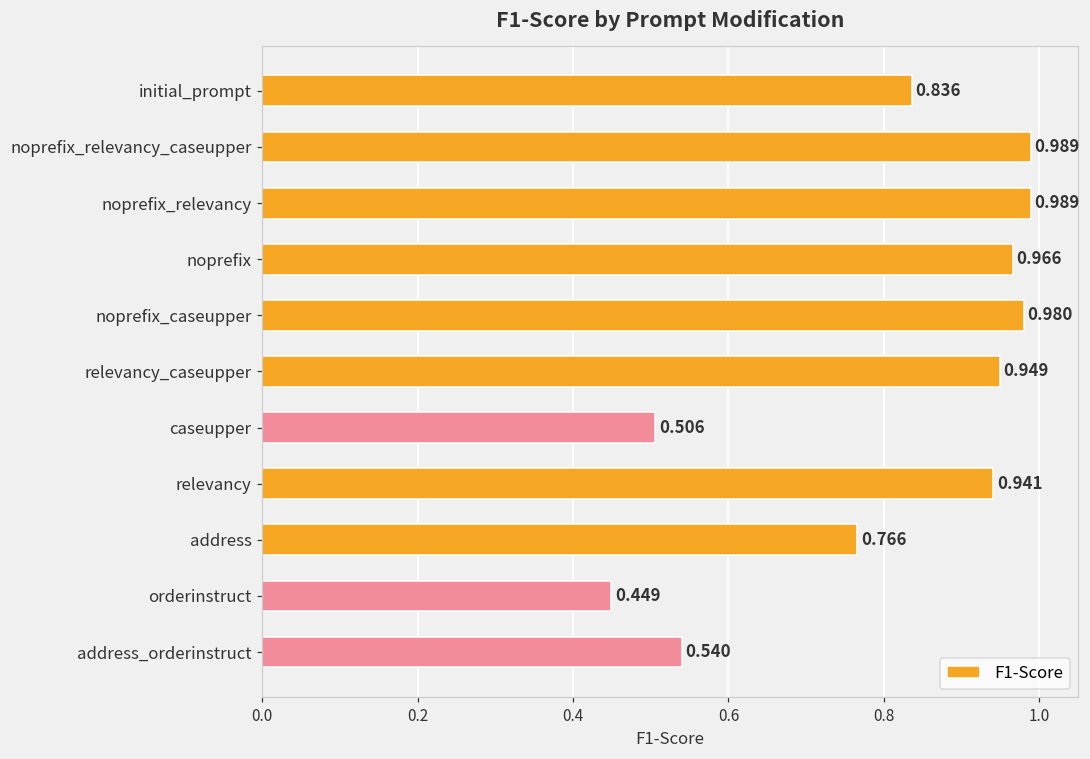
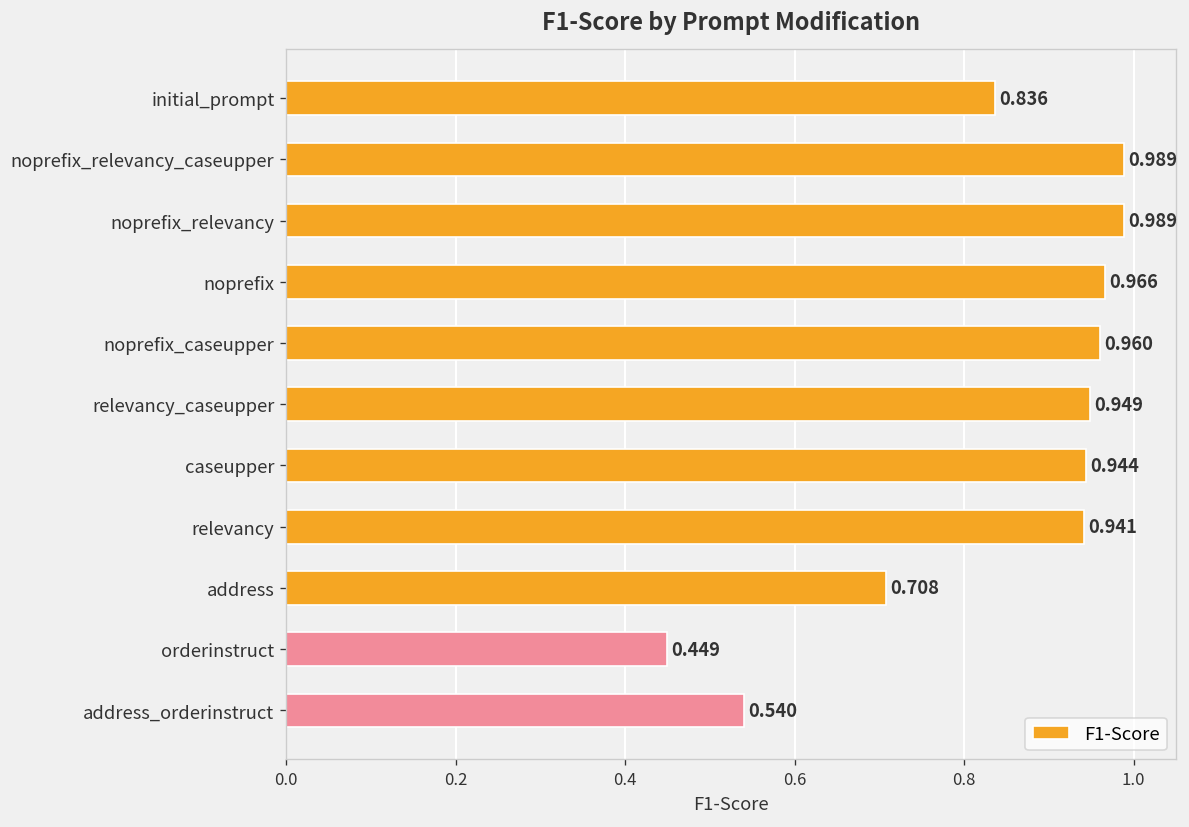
noprefix_caseupper: 0.980 -> 0.960
caseupper: 0.506 -> 0.944
address: 0.766 -> 0.708
